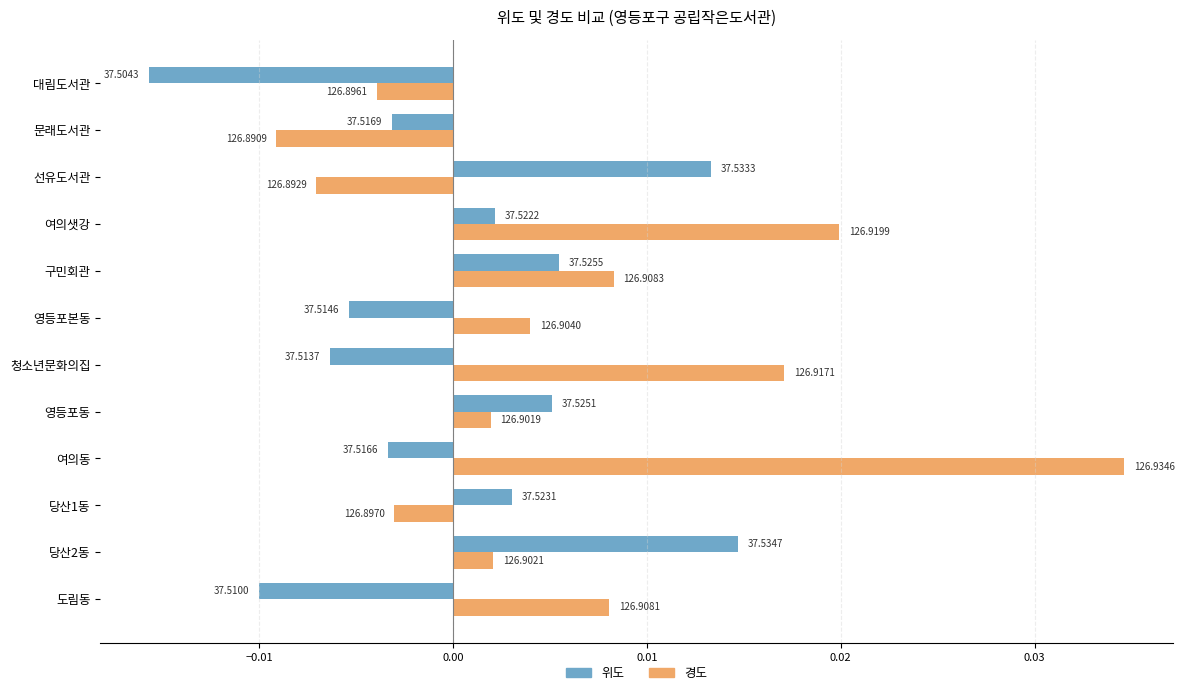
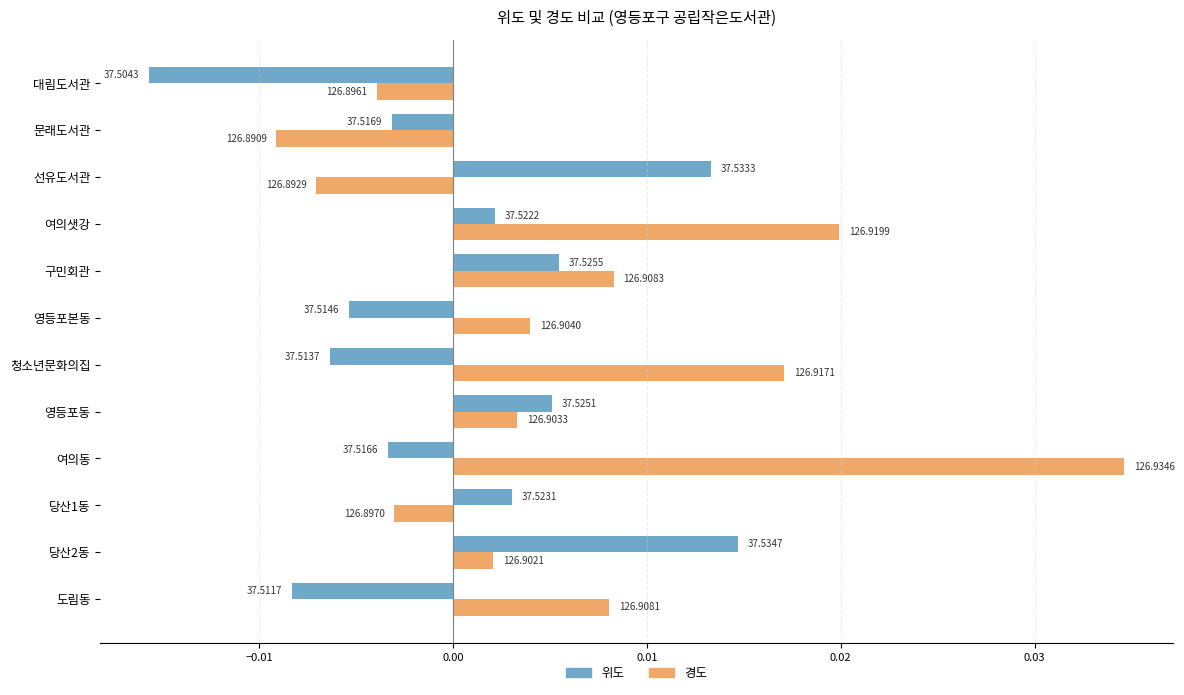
경도, 영등포동: 126.9019 -> 126.9033
위도, 도림동: 37.5100 -> 37.5117
